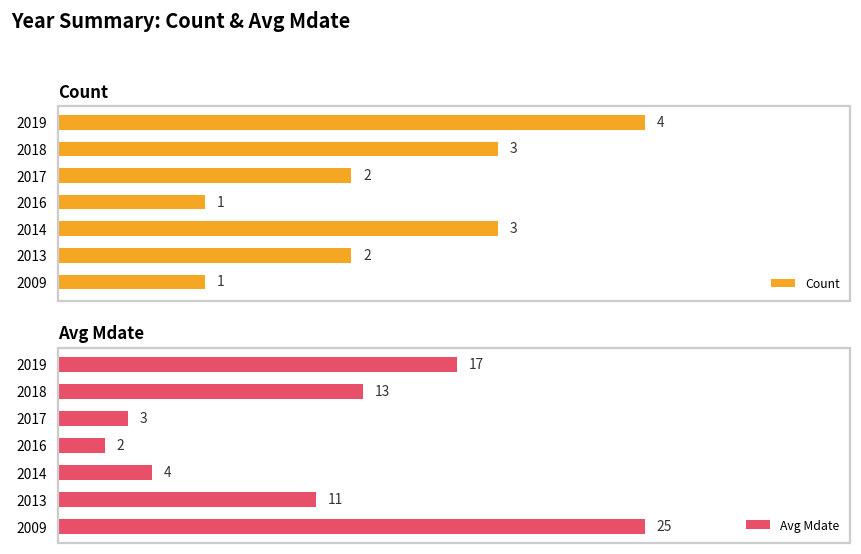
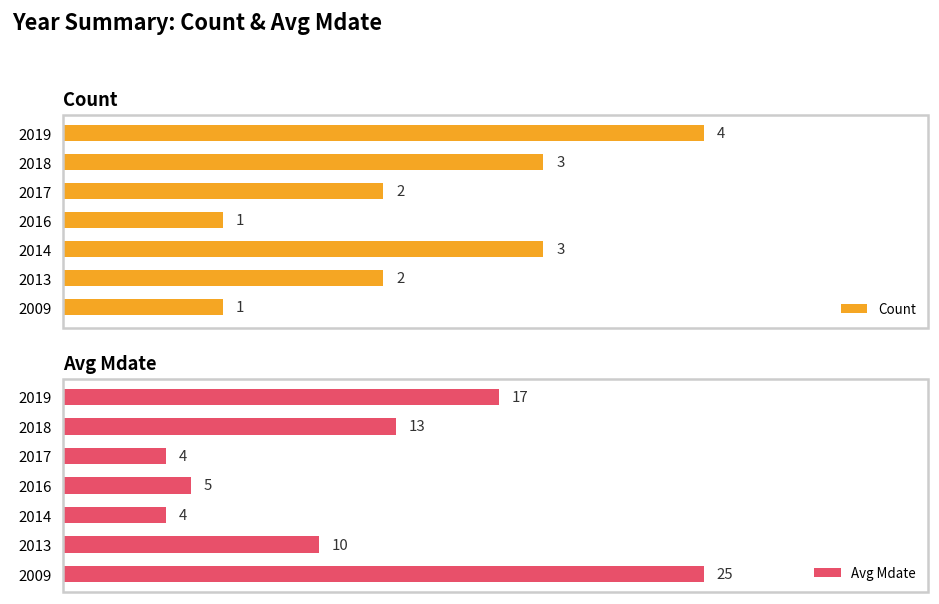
Avg Mdate, 2017: 3 -> 4
Avg Mdate, 2016: 2 -> 5
Avg Mdate, 2013: 11 -> 10
